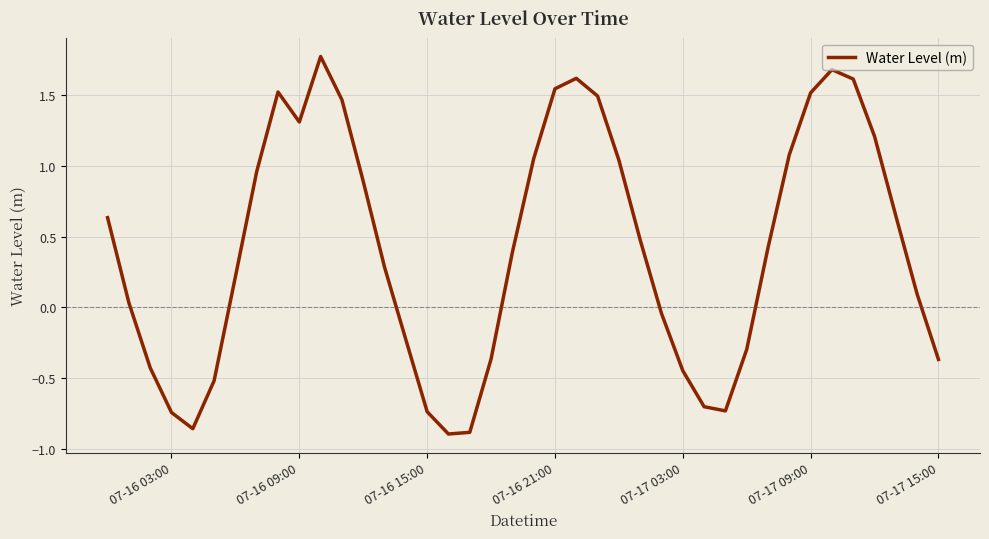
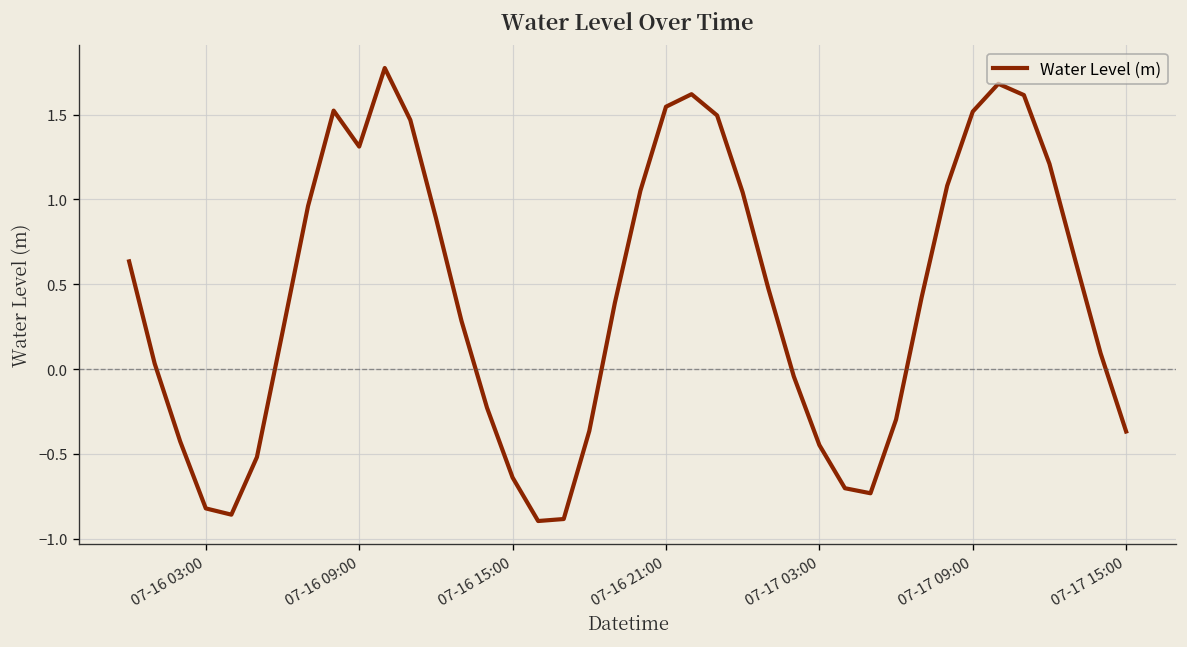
07-16 03:00: -0.74 -> -0.82
07-16 15:00: -0.74 -> -0.64
